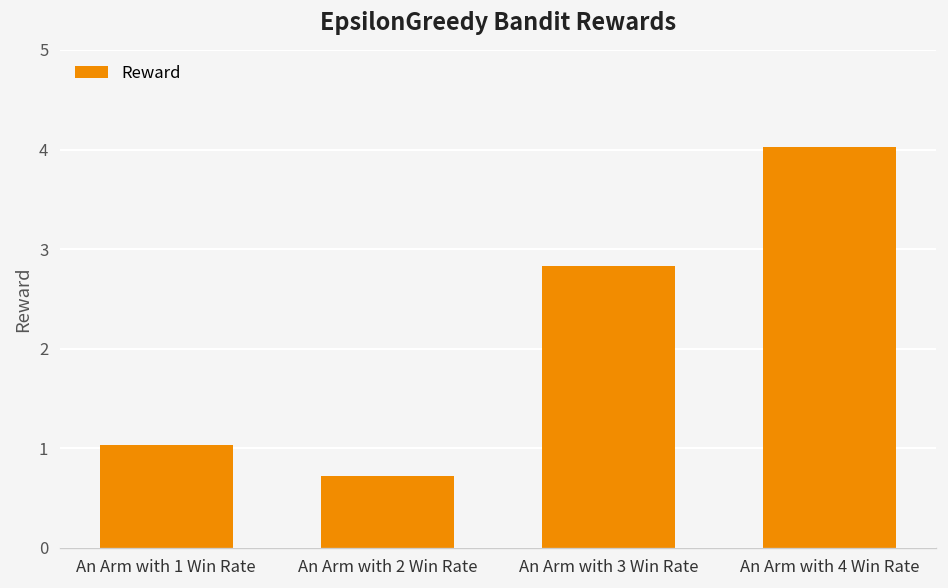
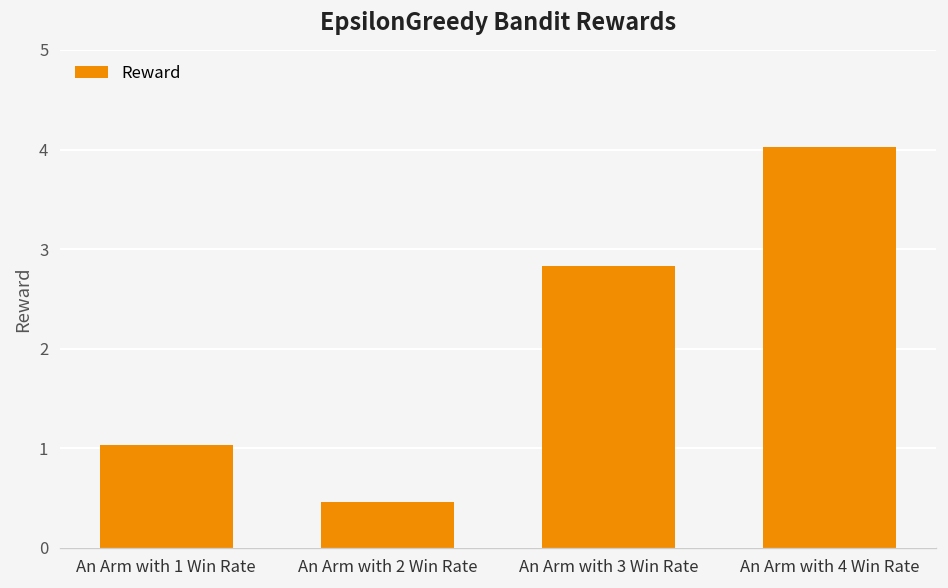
An Arm with 2 Win Rate: 0.7 -> 0.5
